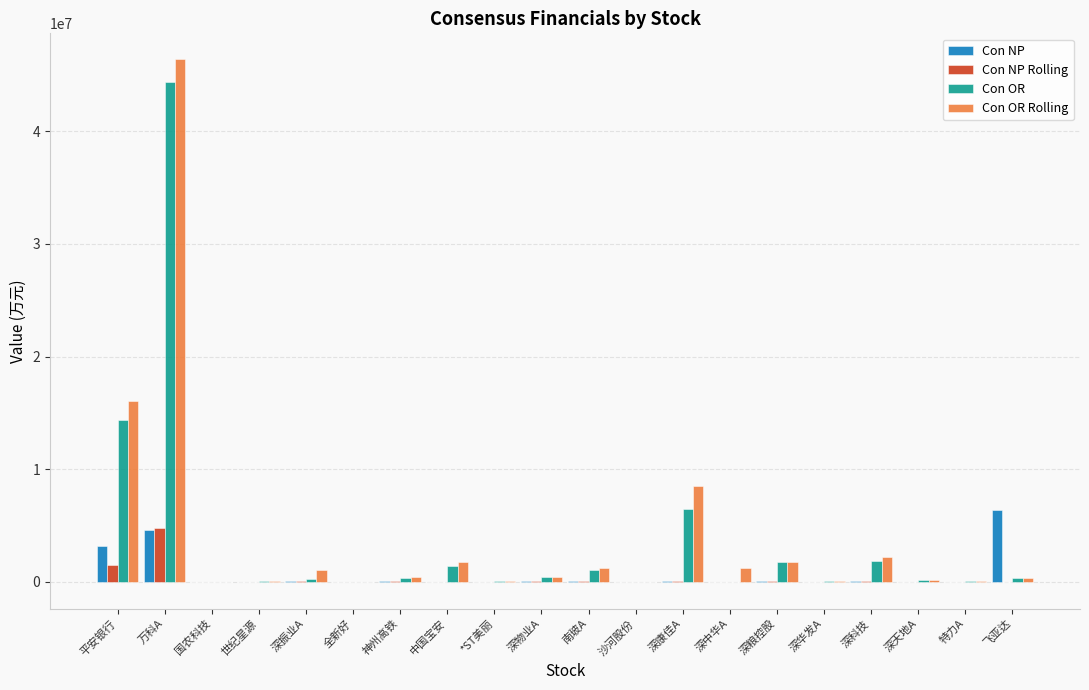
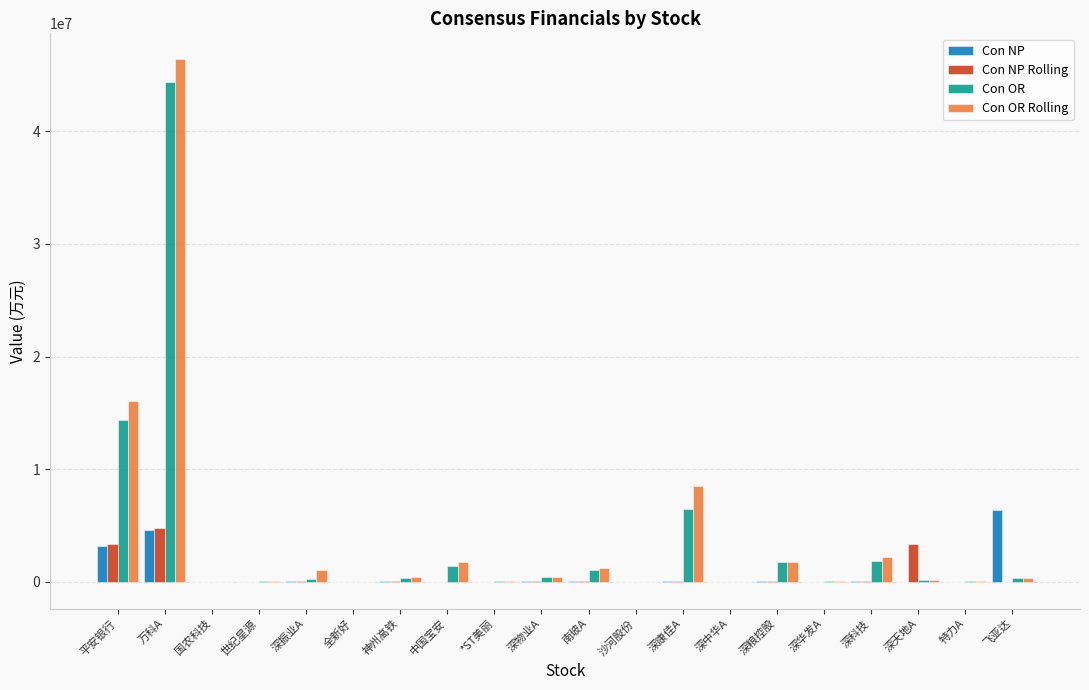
Con NP Rolling, 平安银行: 1500000 -> 3300000
Con OR Rolling, 深中华A: 1300000 -> 0
Con NP Rolling, 深天地A: 0 -> 3300000
